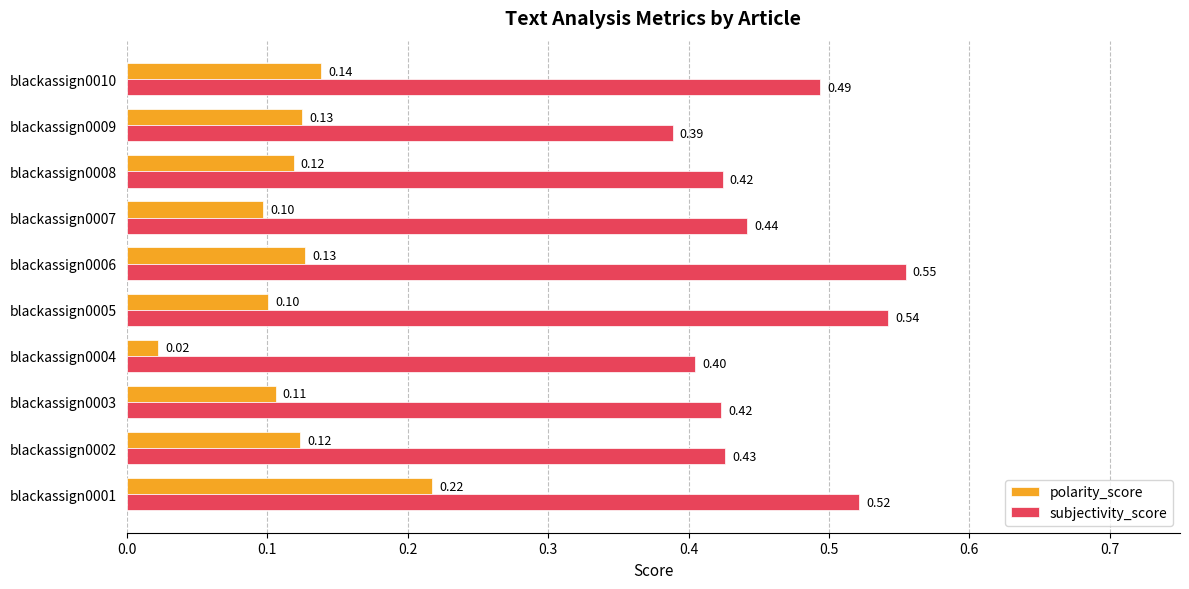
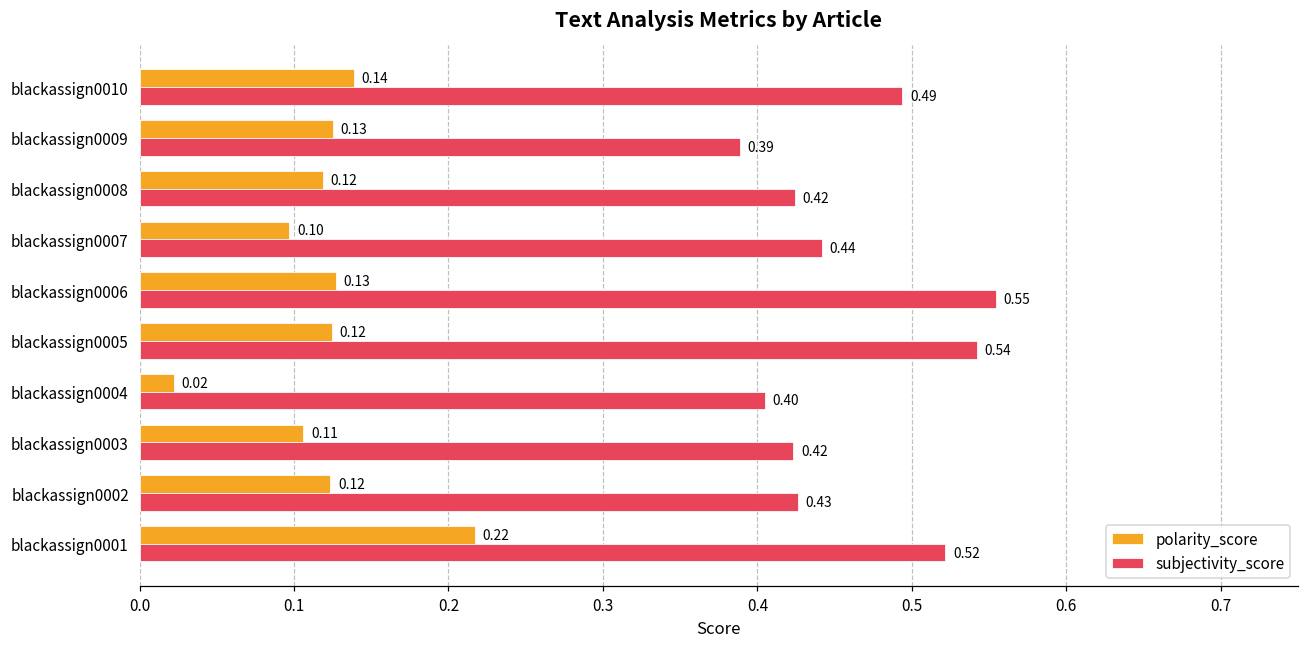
polarity_score, blackassign0005: 0.10 -> 0.12
